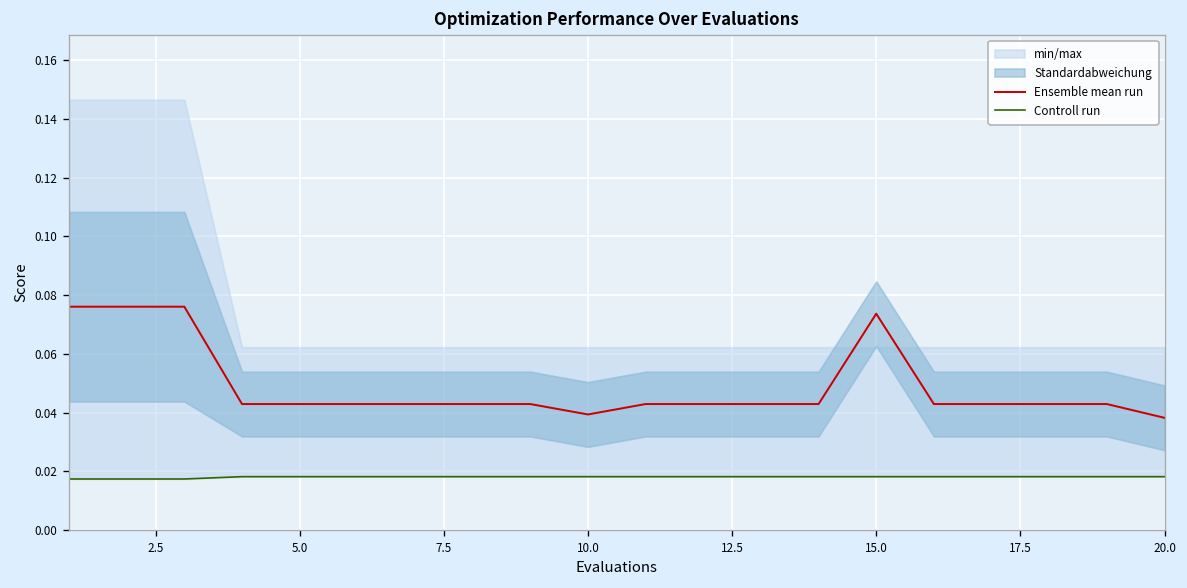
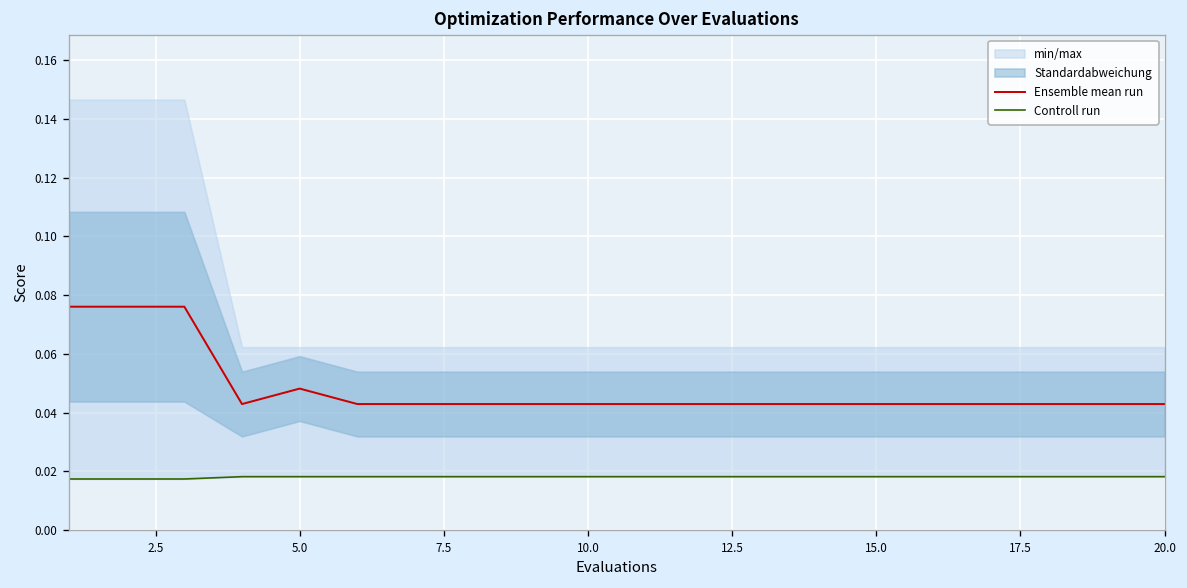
Ensemble mean run, 5.0: 0.043 -> 0.048
Ensemble mean run, 10.0: 0.039 -> 0.043
Ensemble mean run, 15.0: 0.074 -> 0.043
Ensemble mean run, 20.0: 0.038 -> 0.043
